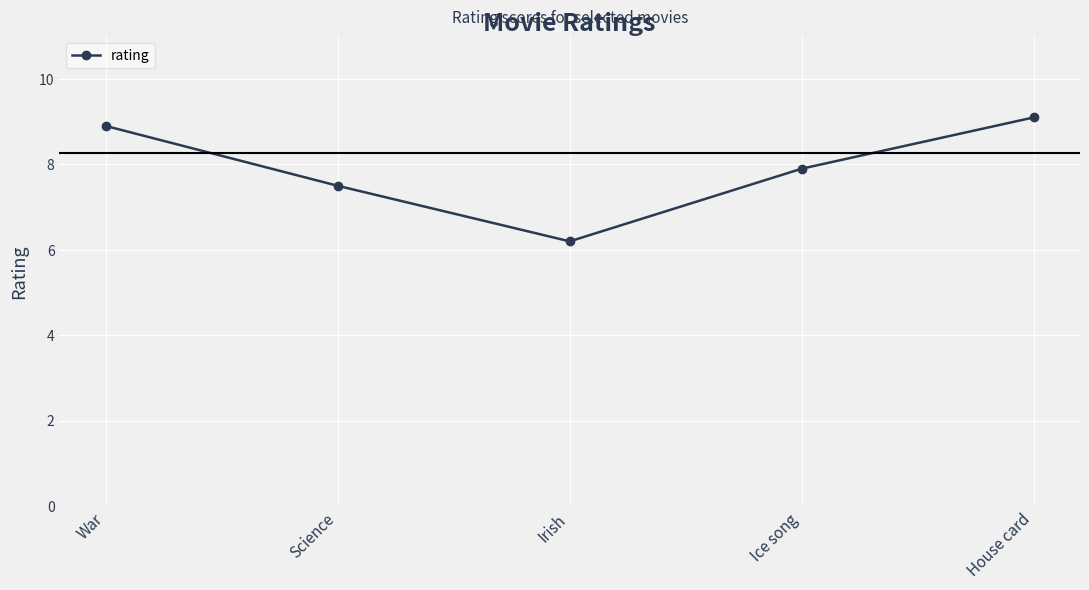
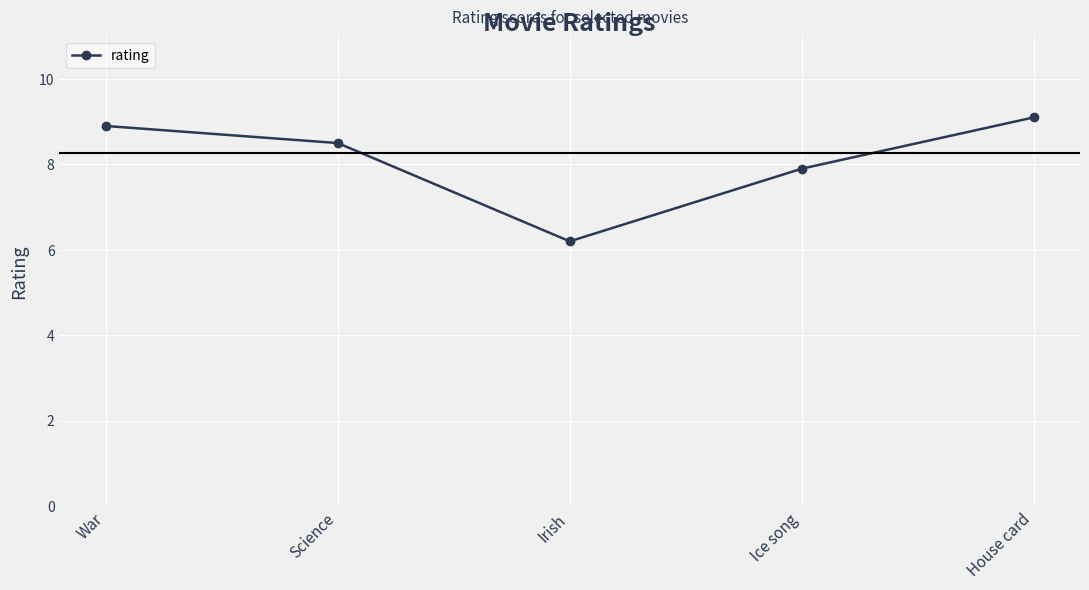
Science: 7.5 -> 8.5
